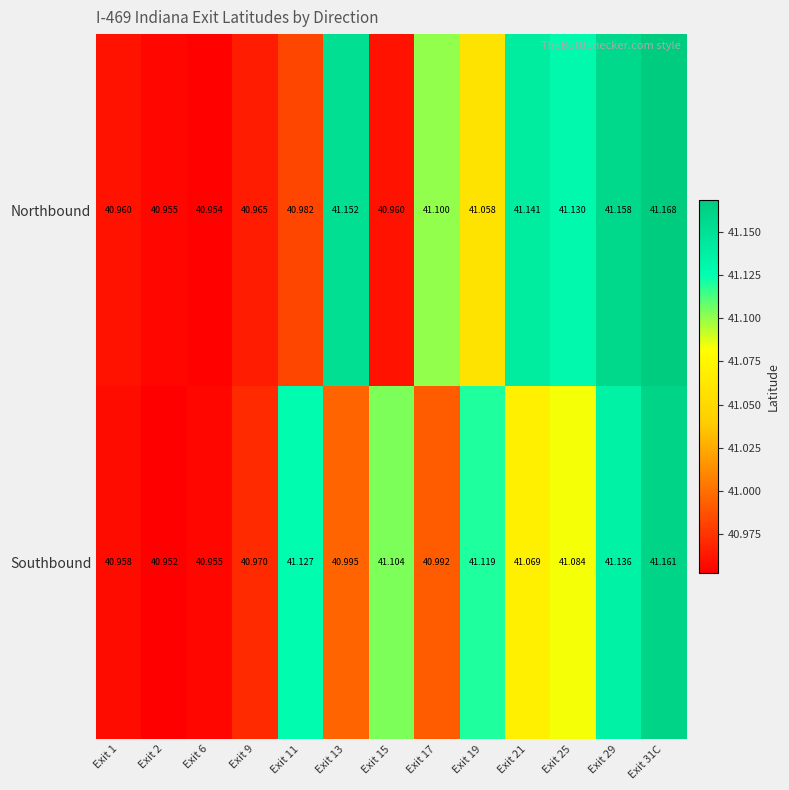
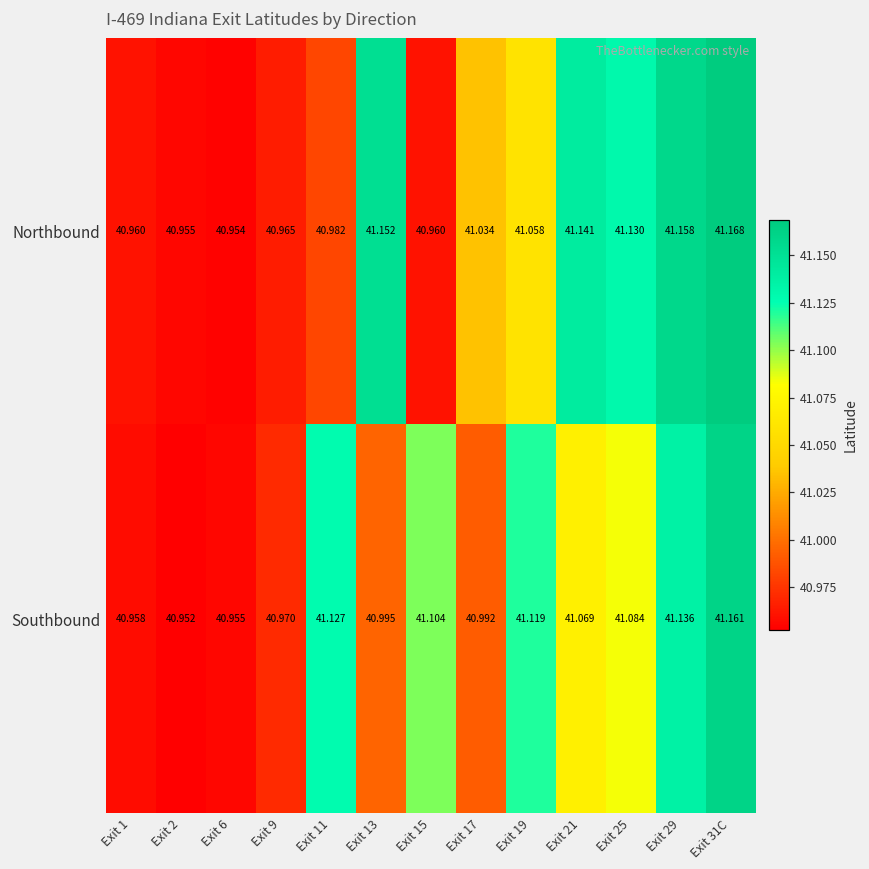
Northbound, Exit 17: 41.100 -> 41.034
